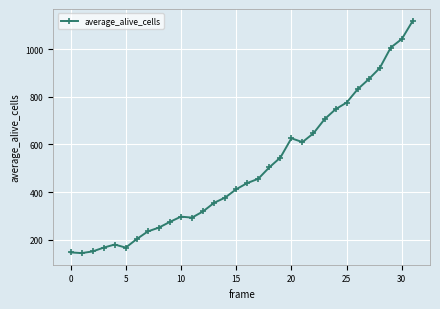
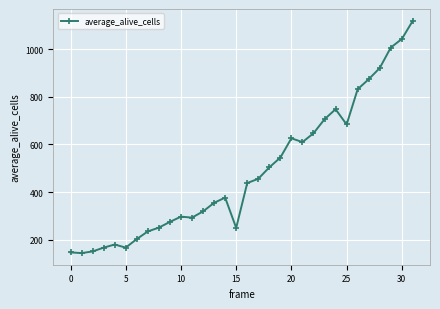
15: 410 -> 250
25: 780 -> 680
